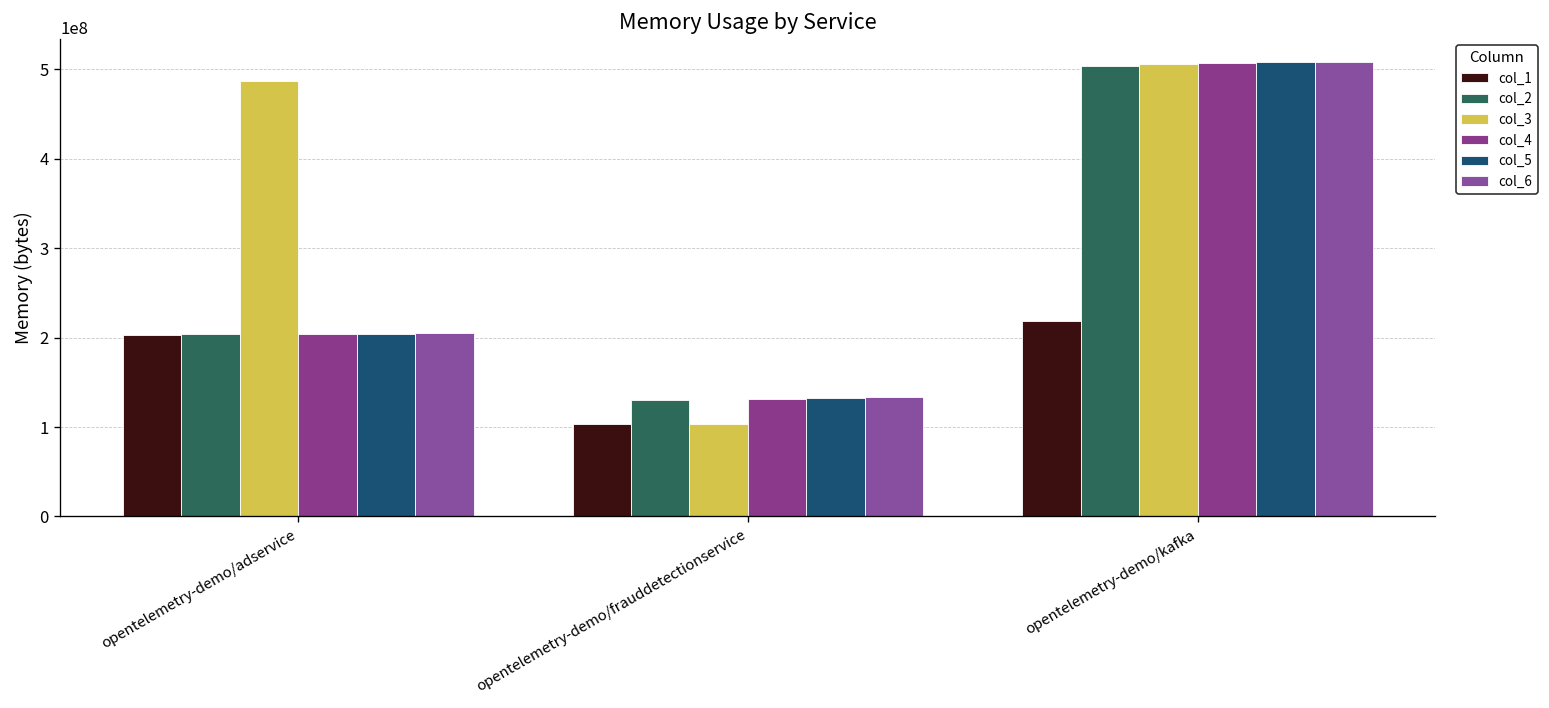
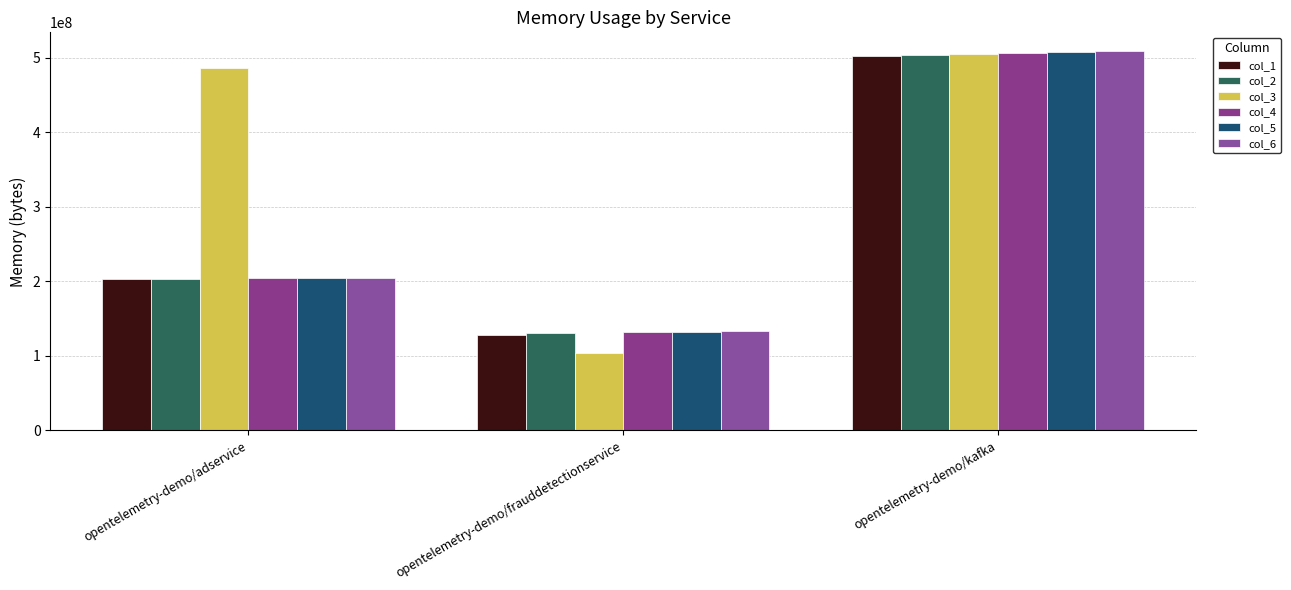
col_1, opentelemetry-demo/frauddetectionservice: 100000000 -> 130000000
col_1, opentelemetry-demo/kafka: 220000000 -> 500000000
